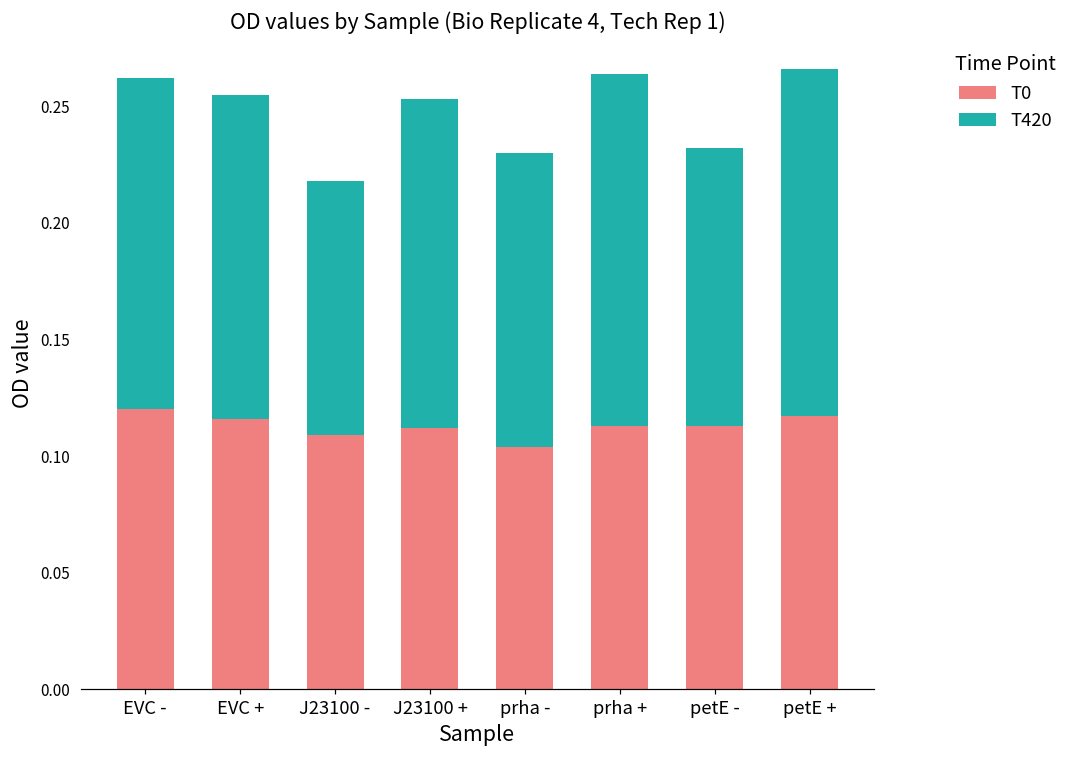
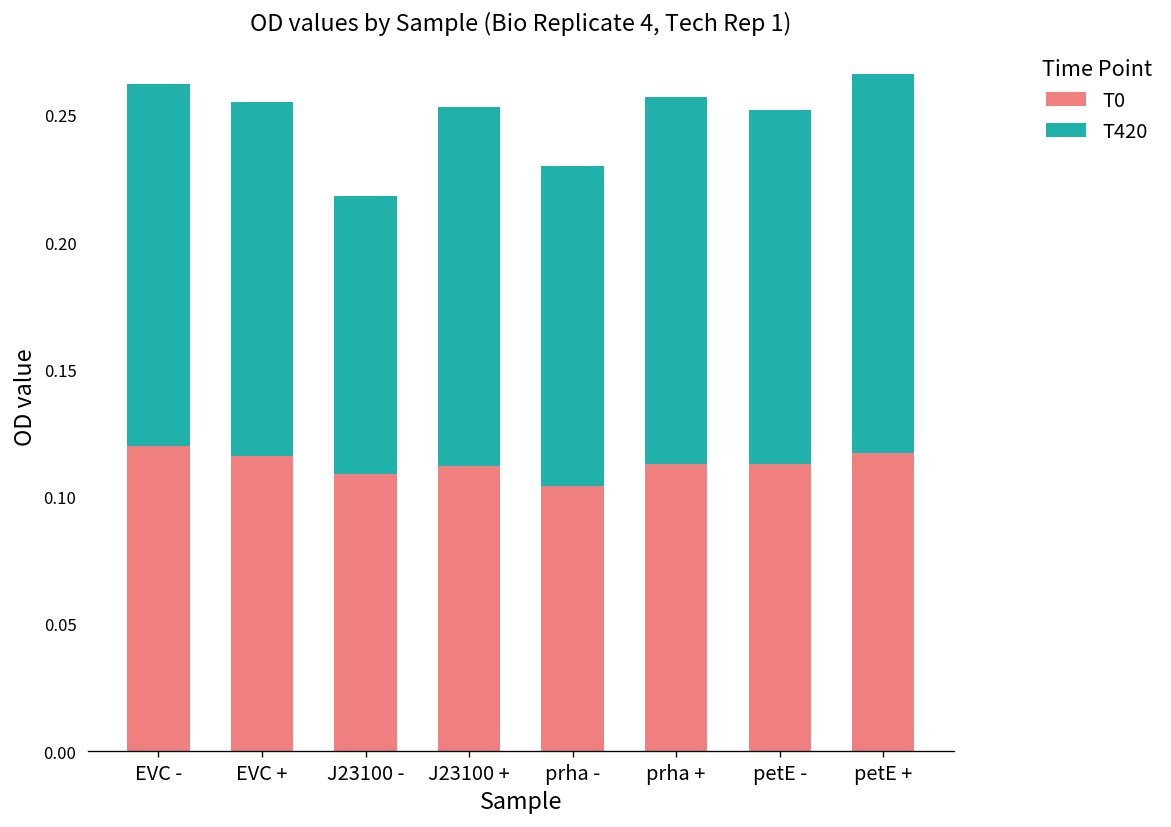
T420, prha +: 0.151 -> 0.144
T420, petE -: 0.119 -> 0.139
